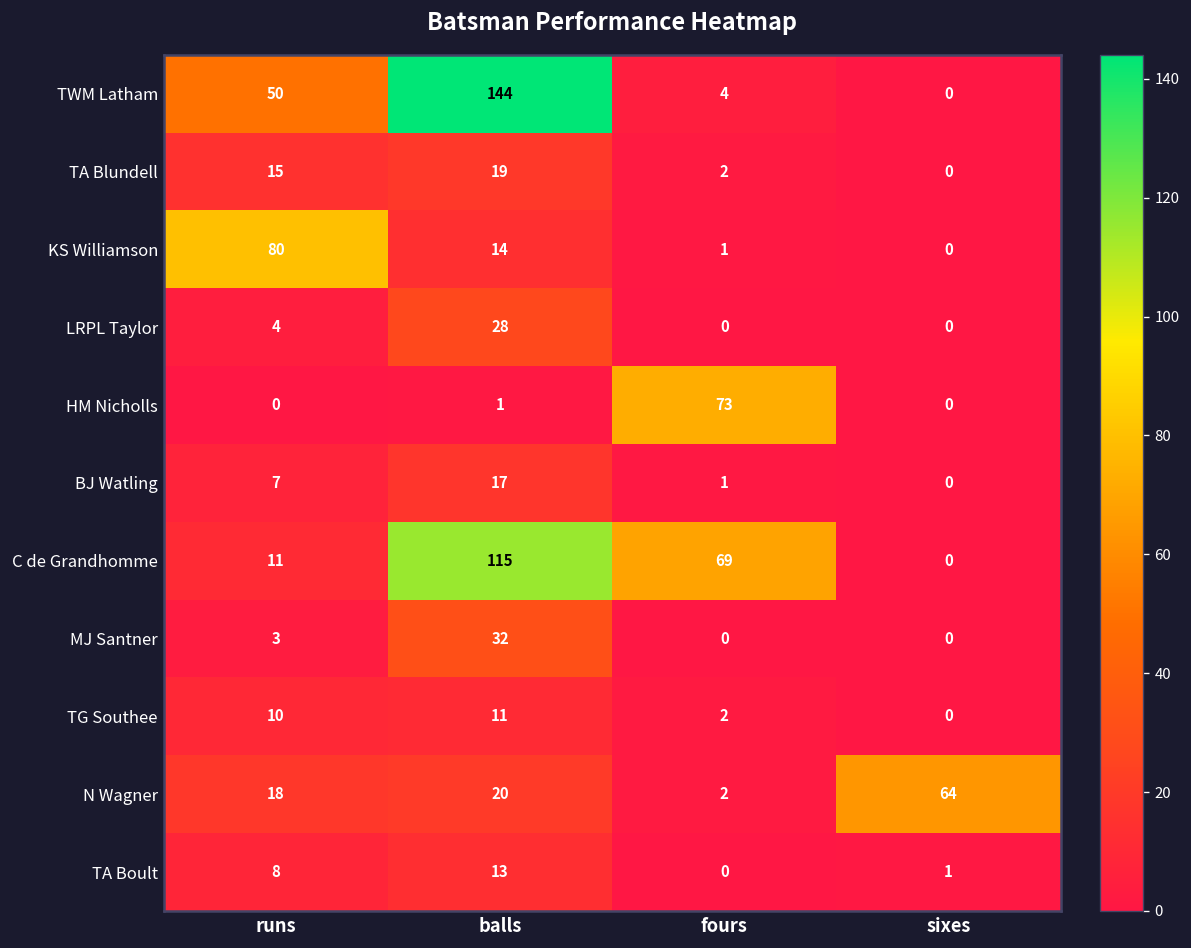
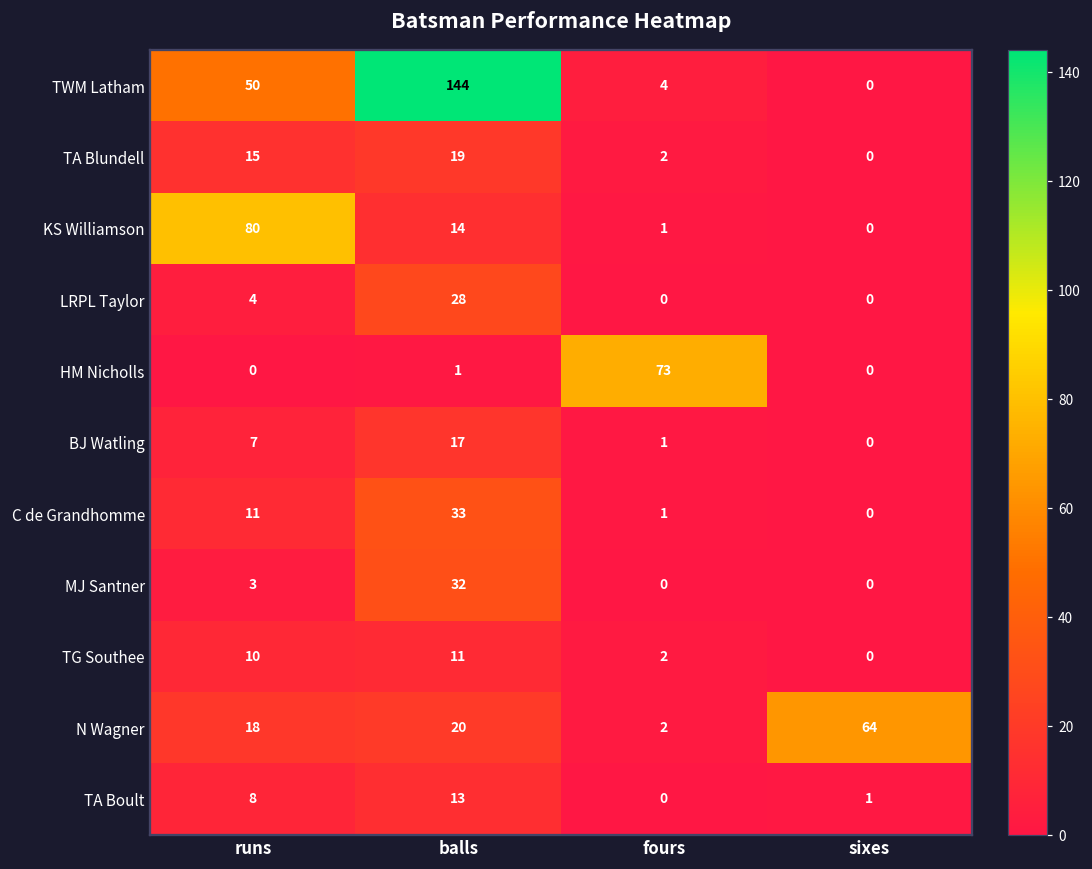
C de Grandhomme, balls: 115 -> 33
C de Grandhomme, fours: 69 -> 1
